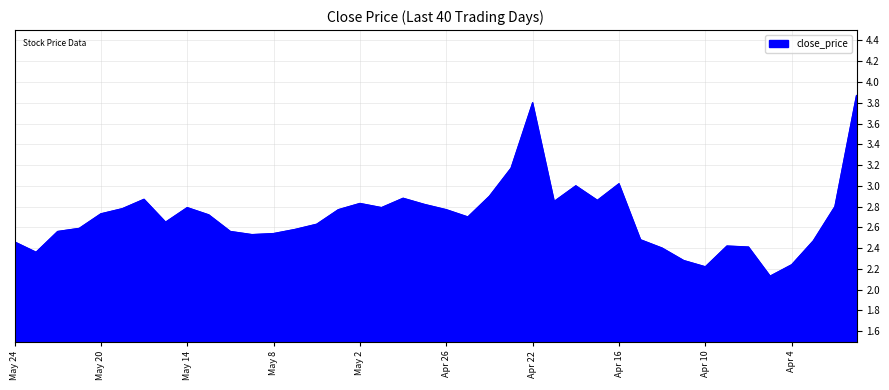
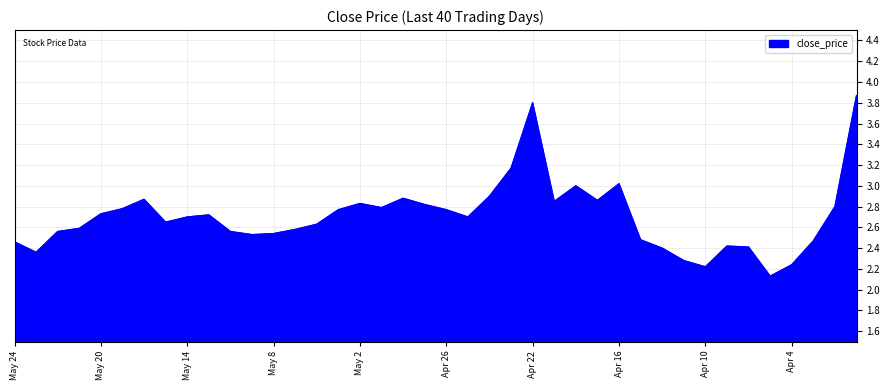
May 14: 2.79 -> 2.70
